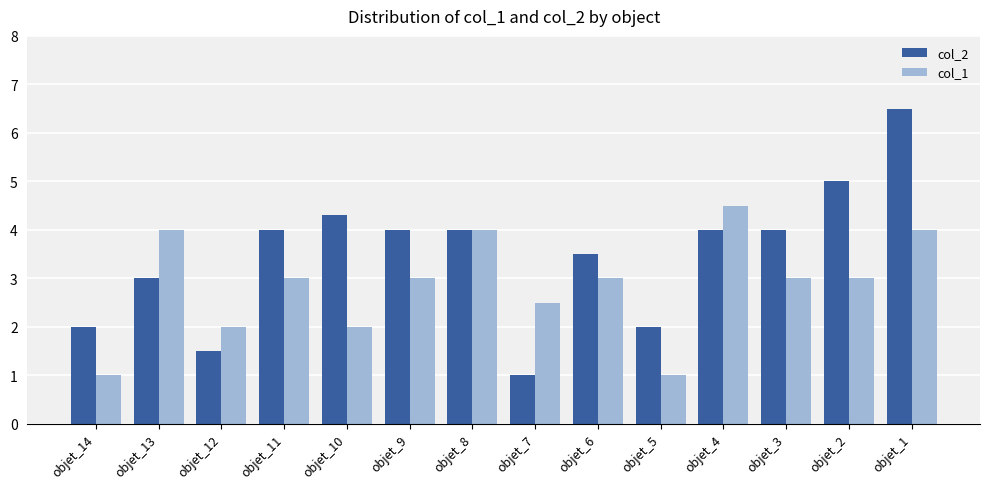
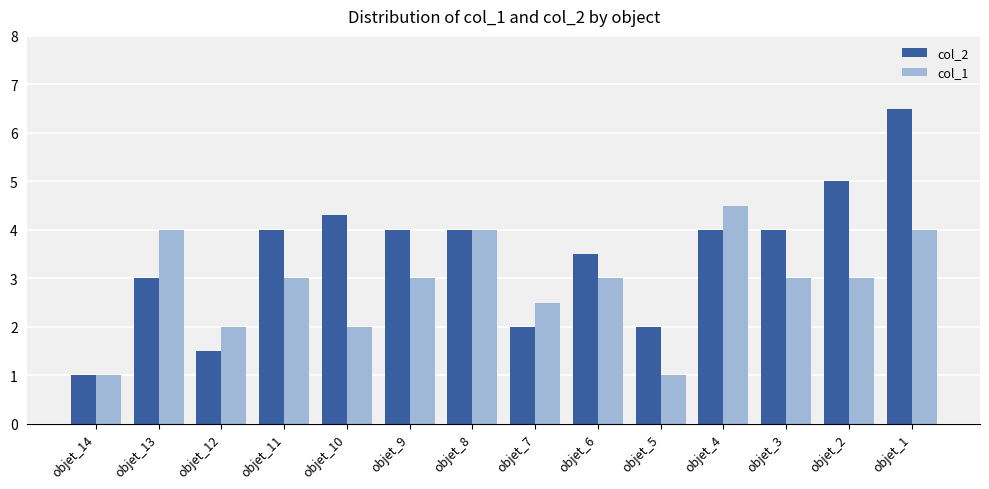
col_2, objet_14: 2 -> 1
col_2, objet_7: 1 -> 2
